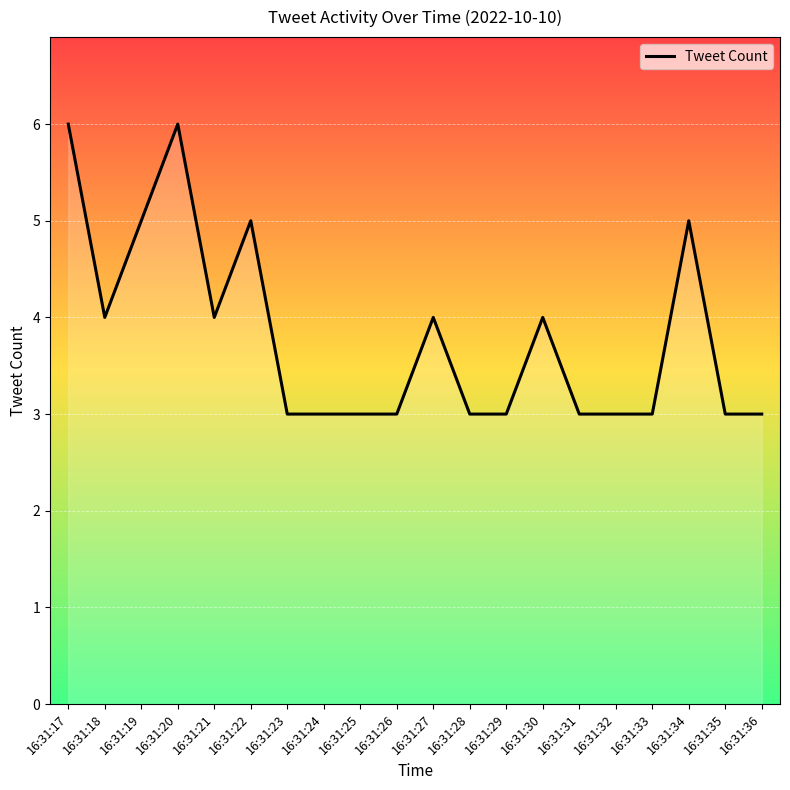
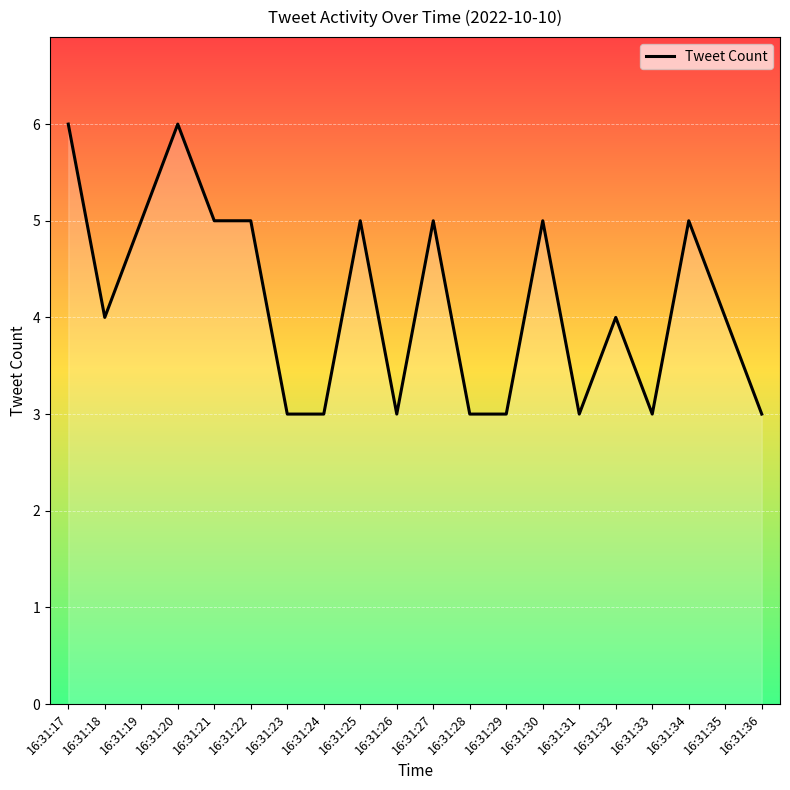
16:31:21: 4 -> 5
16:31:25: 3 -> 5
16:31:27: 4 -> 5
16:31:30: 4 -> 5
16:31:32: 3 -> 4
16:31:35: 3 -> 4
